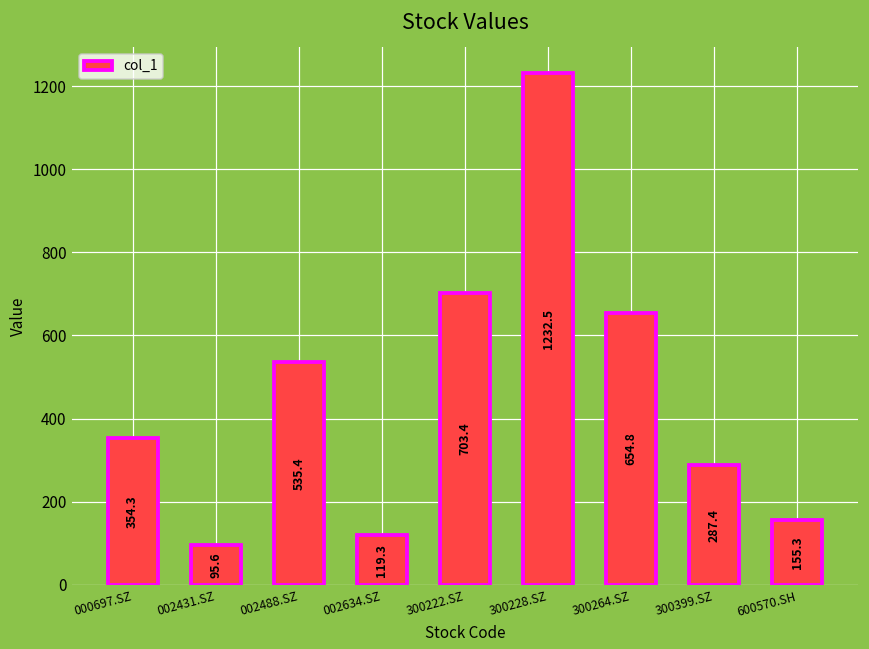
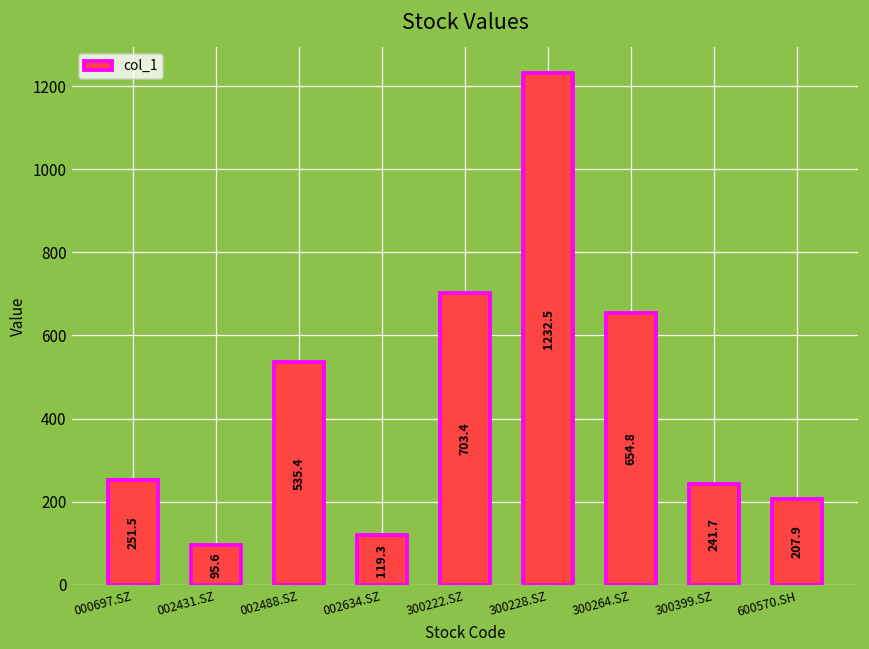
000697.SZ: 354.3 -> 251.5
300399.SZ: 287.4 -> 241.7
600570.SH: 155.3 -> 207.9
